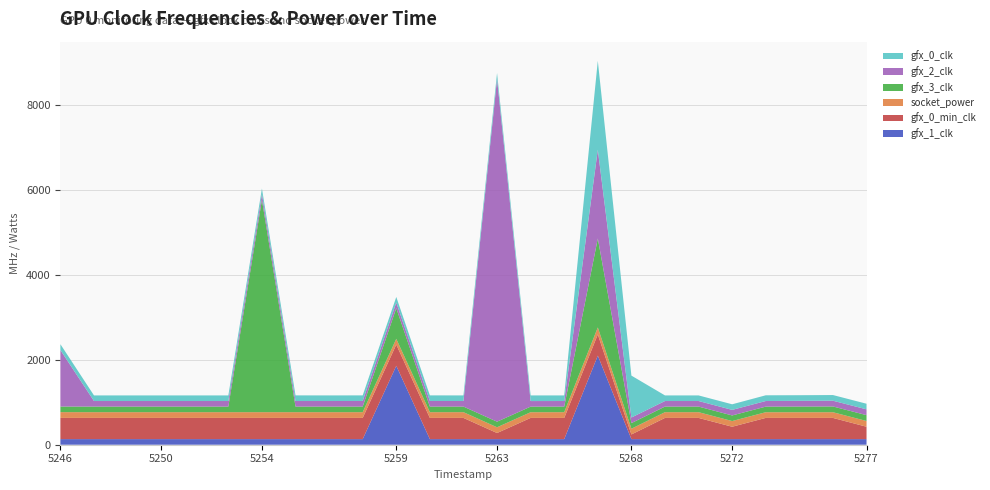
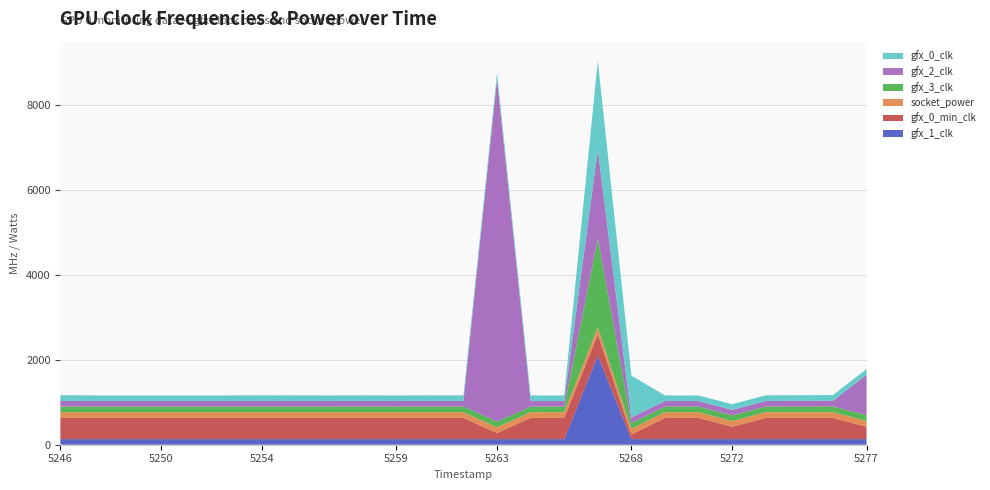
gfx_2_clk, 5246: 1300 -> 100
gfx_3_clk, 5254: 5000 -> 100
gfx_1_clk, 5259: 1900 -> 100
gfx_3_clk, 5259: 700 -> 100
gfx_2_clk, 5277: 100 -> 1000
